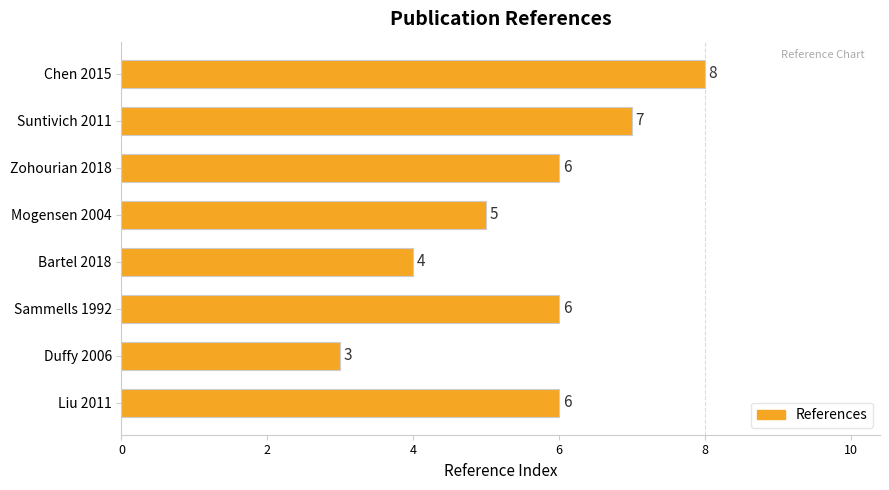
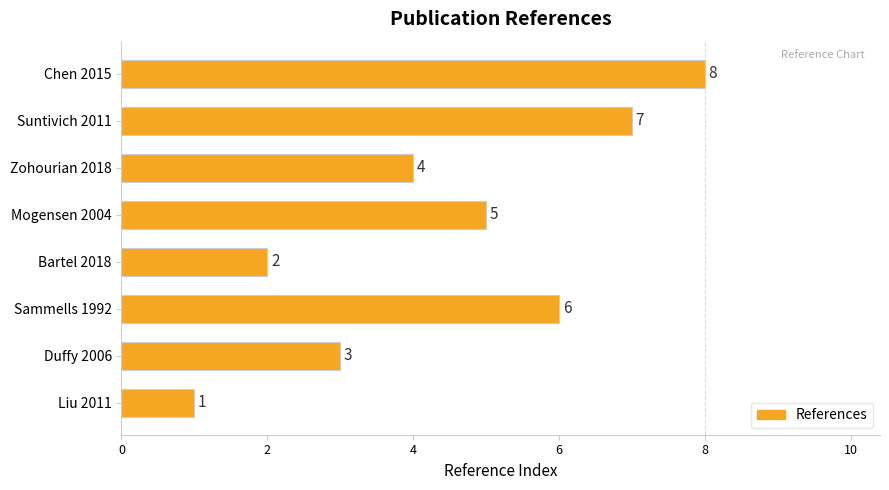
Zohourian 2018: 6 -> 4
Bartel 2018: 4 -> 2
Liu 2011: 6 -> 1
